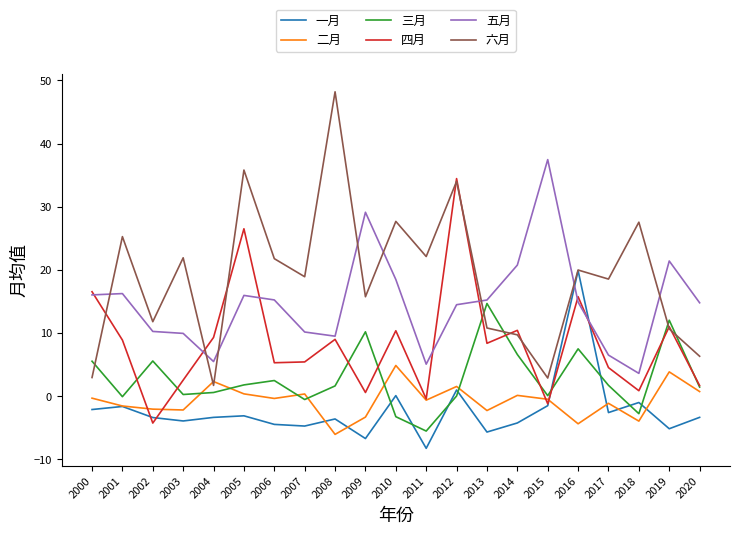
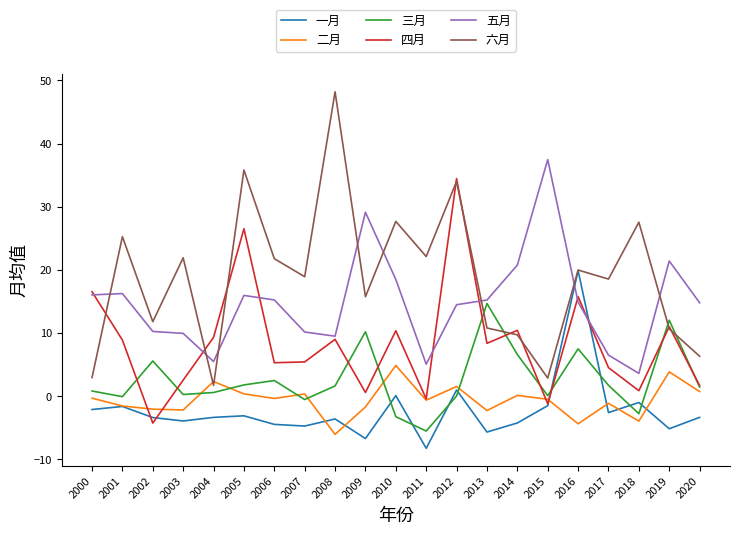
三月, 2000: 6 -> 1
二月, 2009: -3 -> -2
